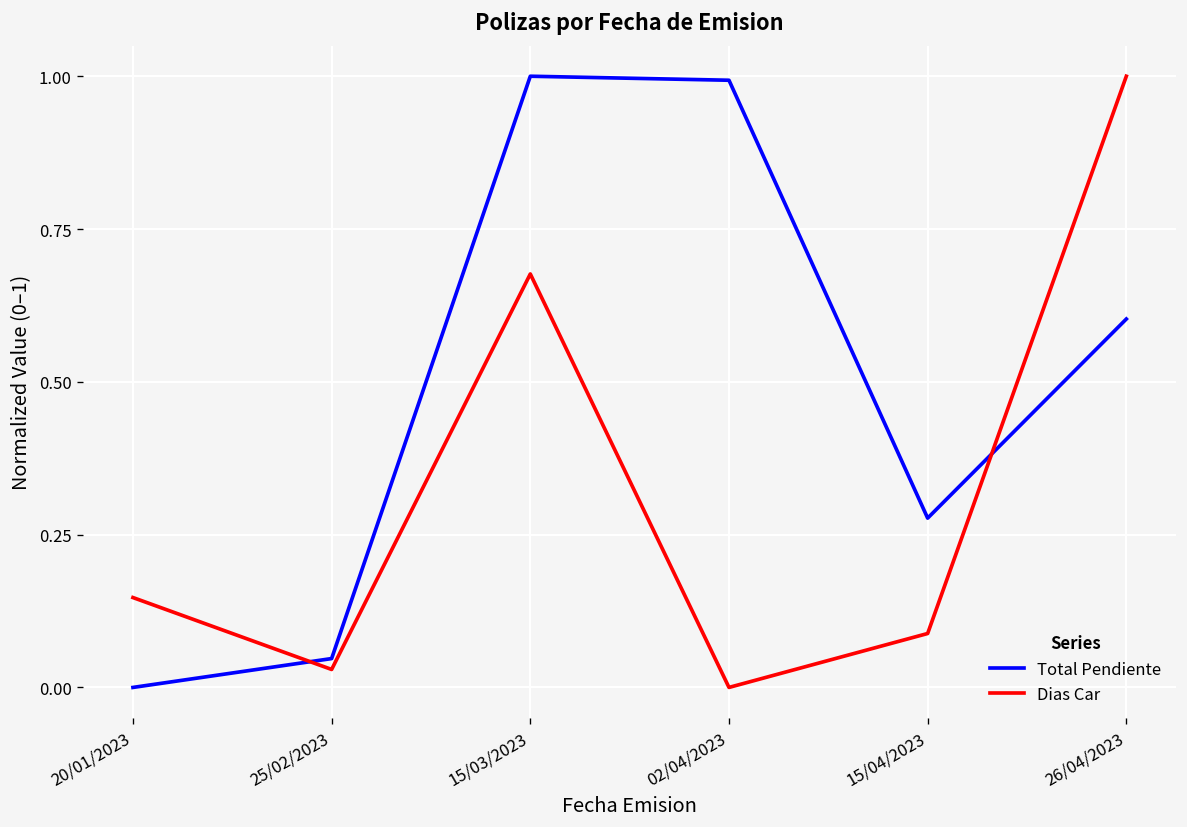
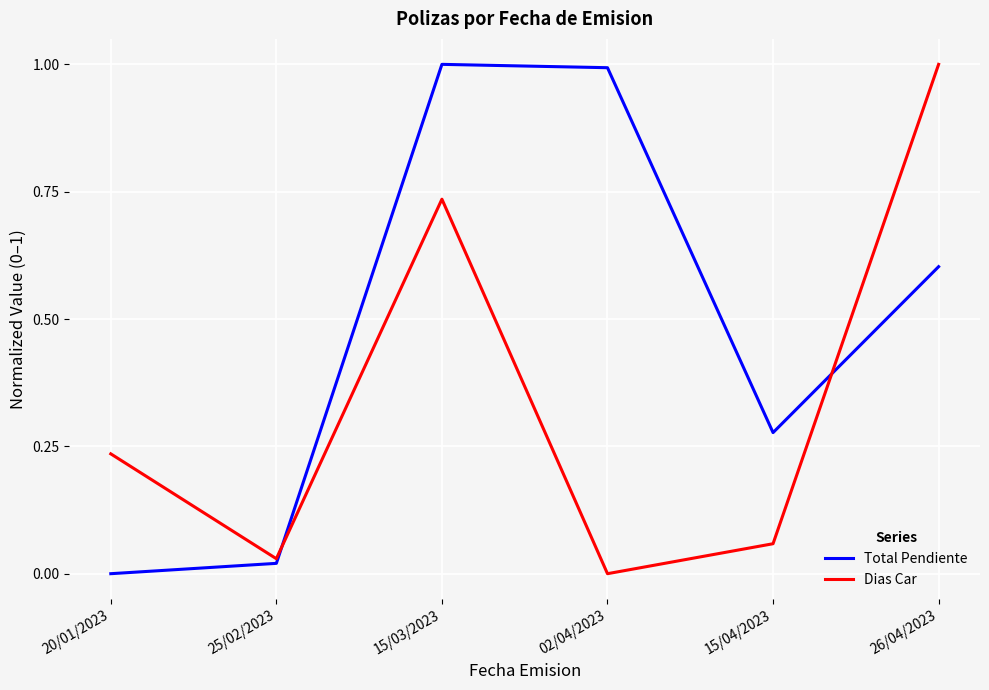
Dias Car, 20/01/2023: 0.15 -> 0.24
Total Pendiente, 25/02/2023: 0.05 -> 0.02
Dias Car, 15/03/2023: 0.68 -> 0.74
Dias Car, 15/04/2023: 0.09 -> 0.06
